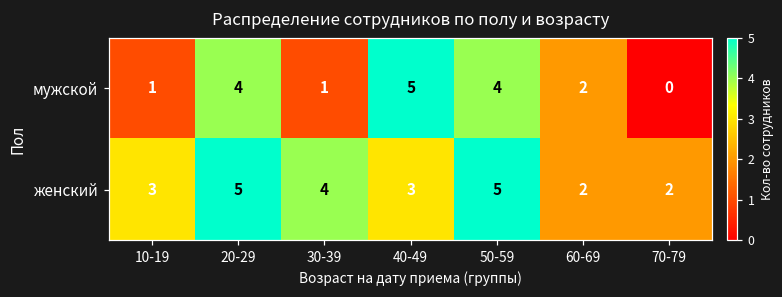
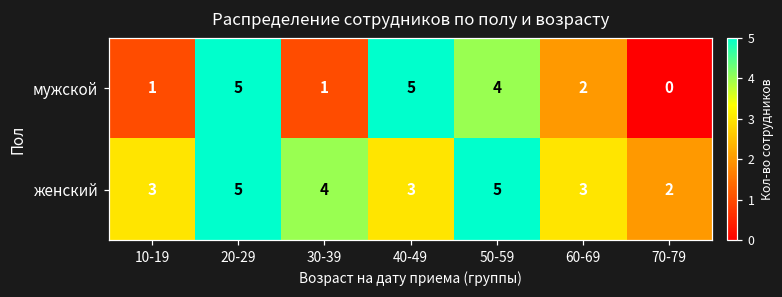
мужской, 20-29: 4 -> 5
женский, 60-69: 2 -> 3
